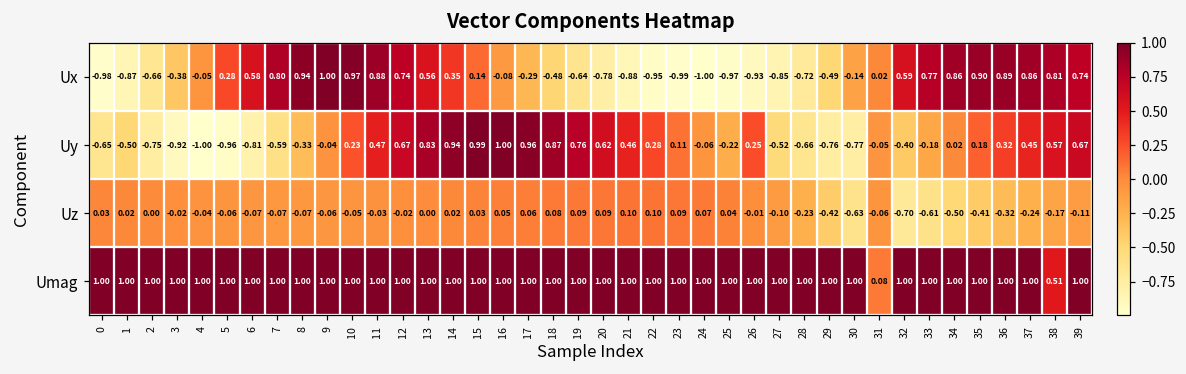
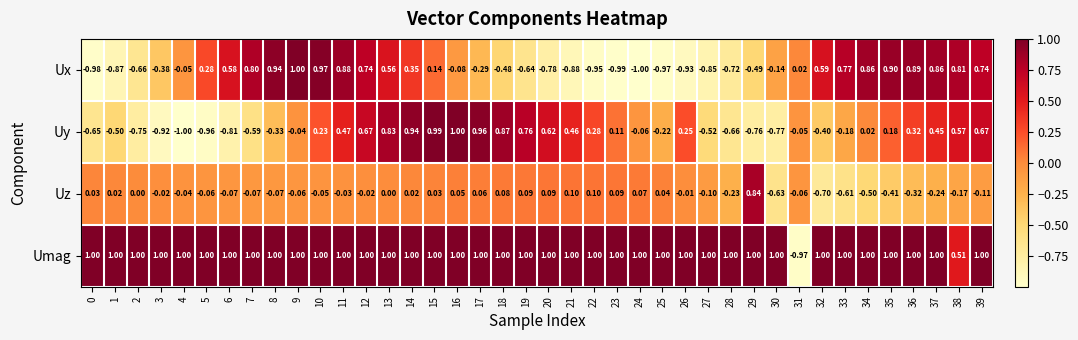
Uz, 29: -0.42 -> 0.84
Umag, 31: 0.08 -> -0.97
